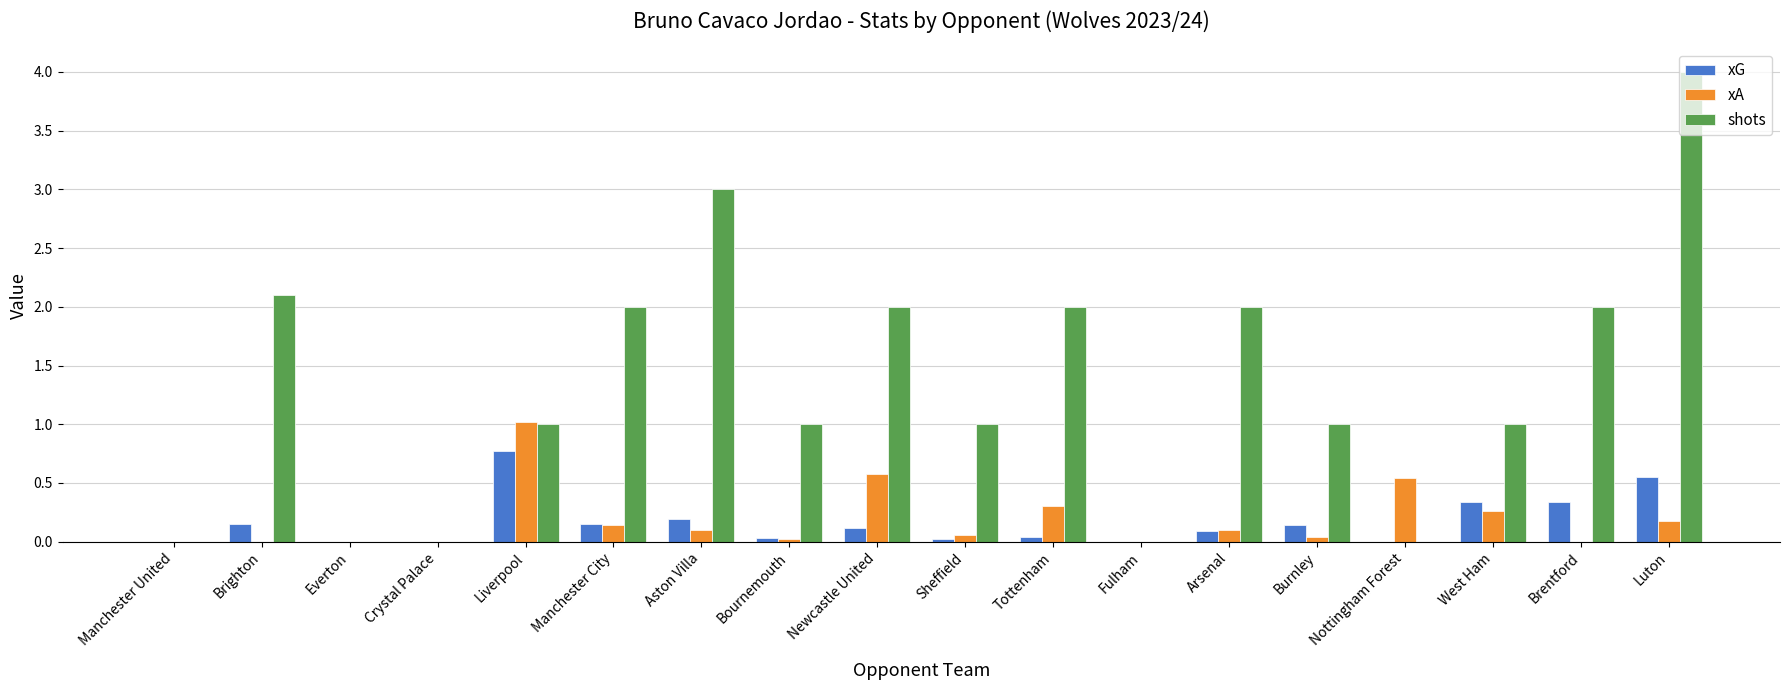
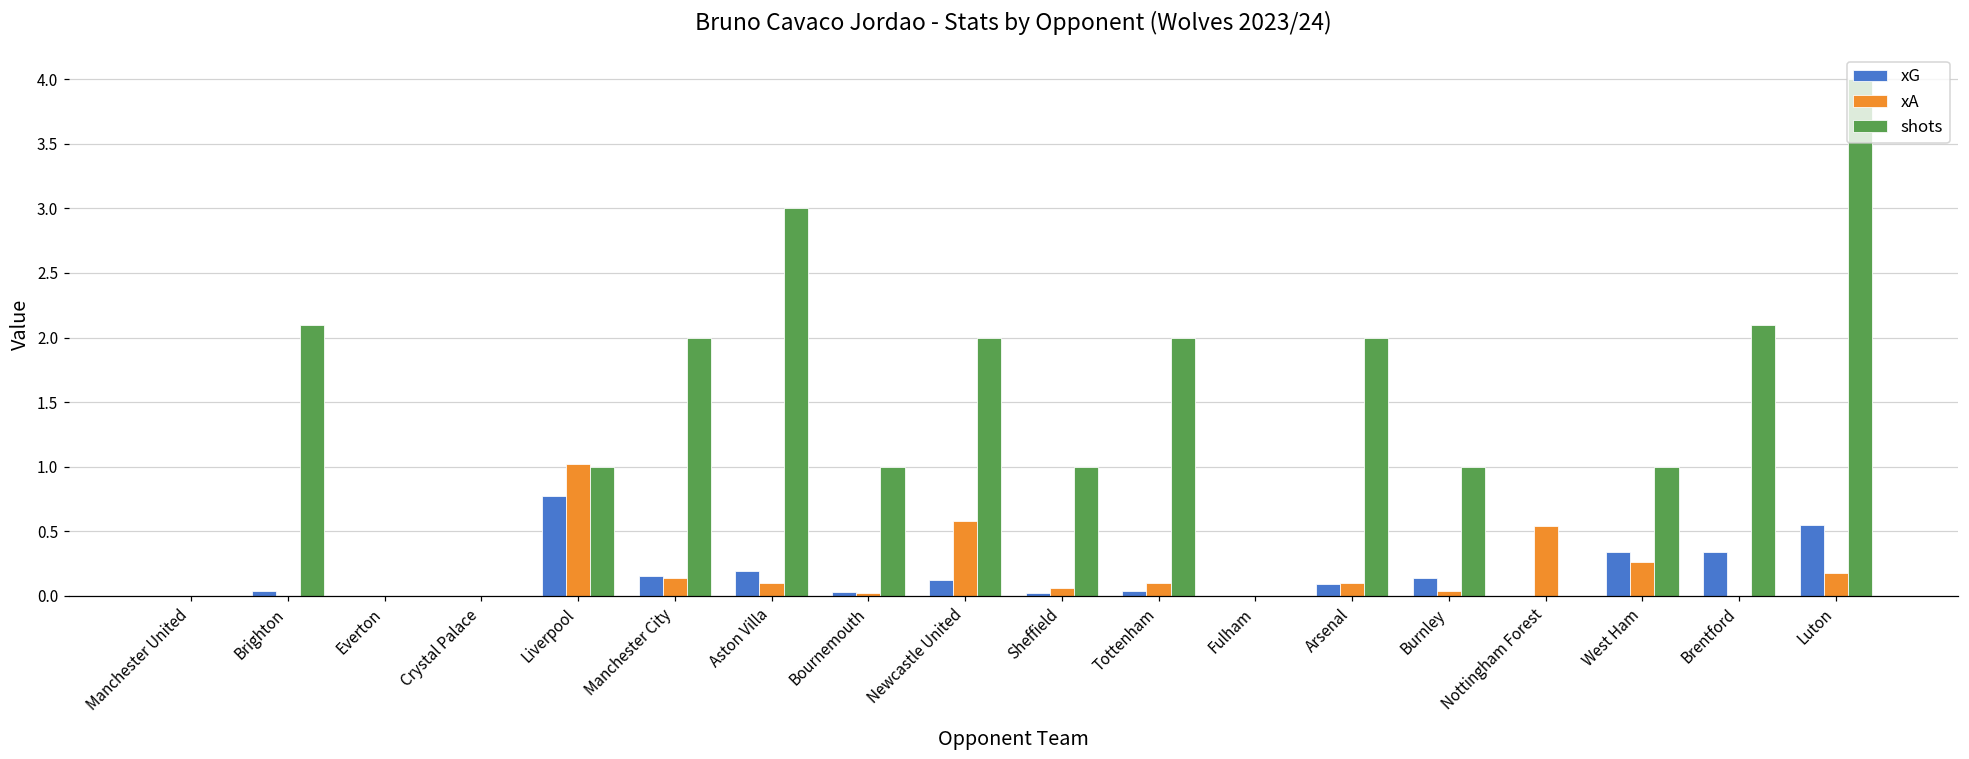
xG, Brighton: 0.15 -> 0.04
xA, Tottenham: 0.3 -> 0.1
shots, Brentford: 2.0 -> 2.1
